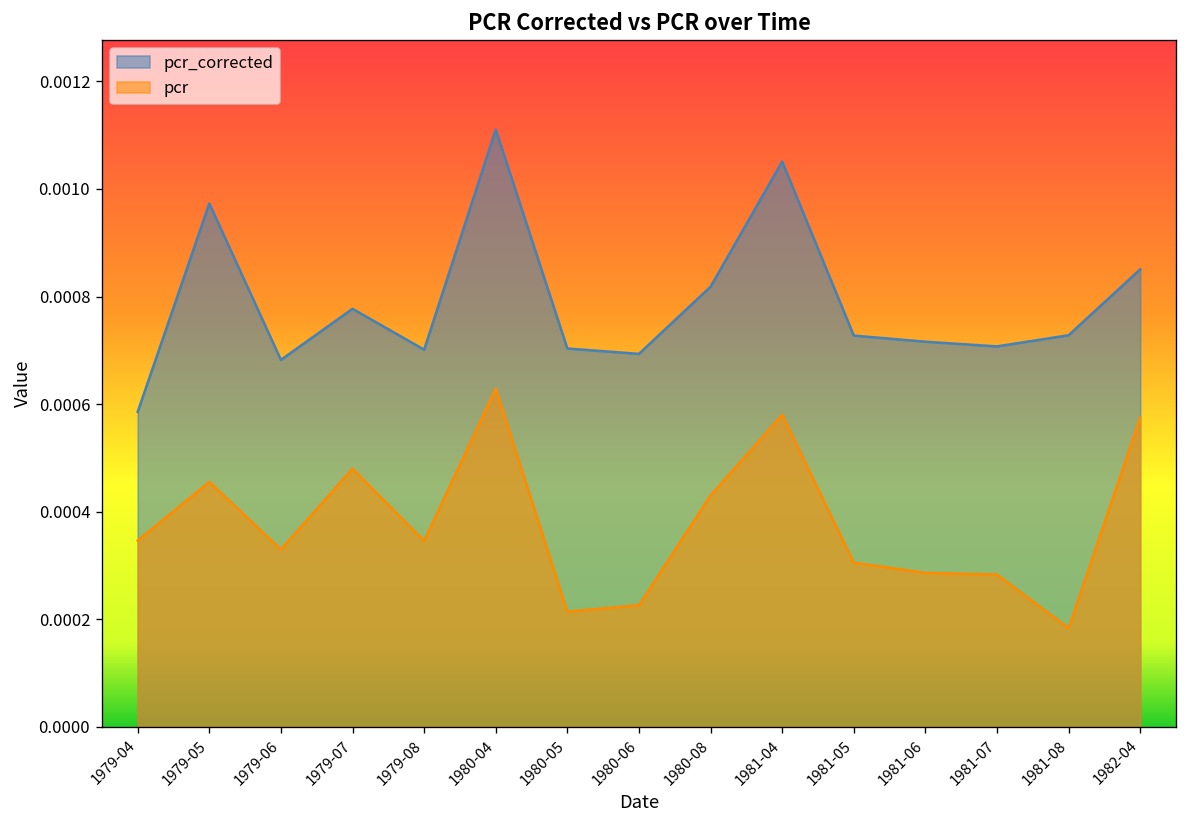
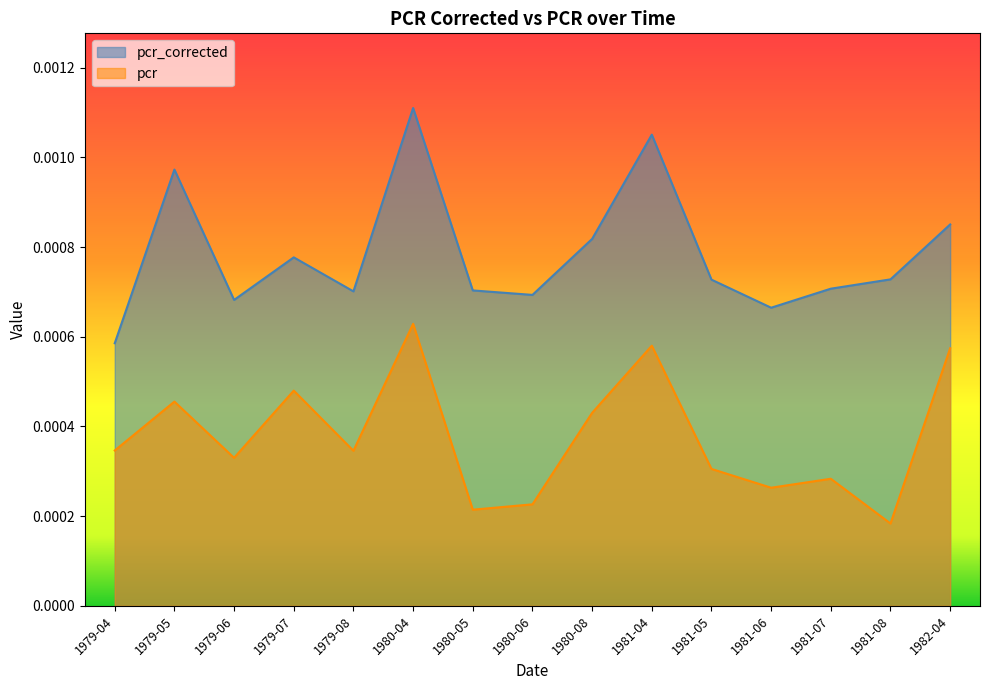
pcr_corrected, 1981-06: 0.00072 -> 0.00066
pcr, 1981-06: 0.00029 -> 0.00026
